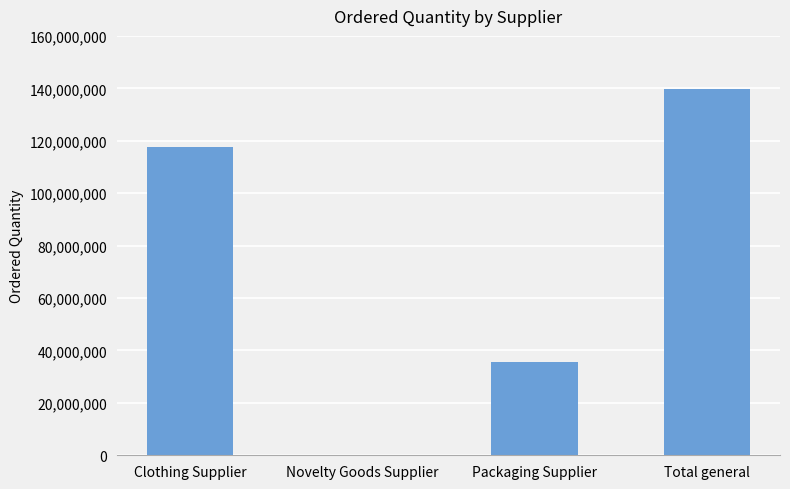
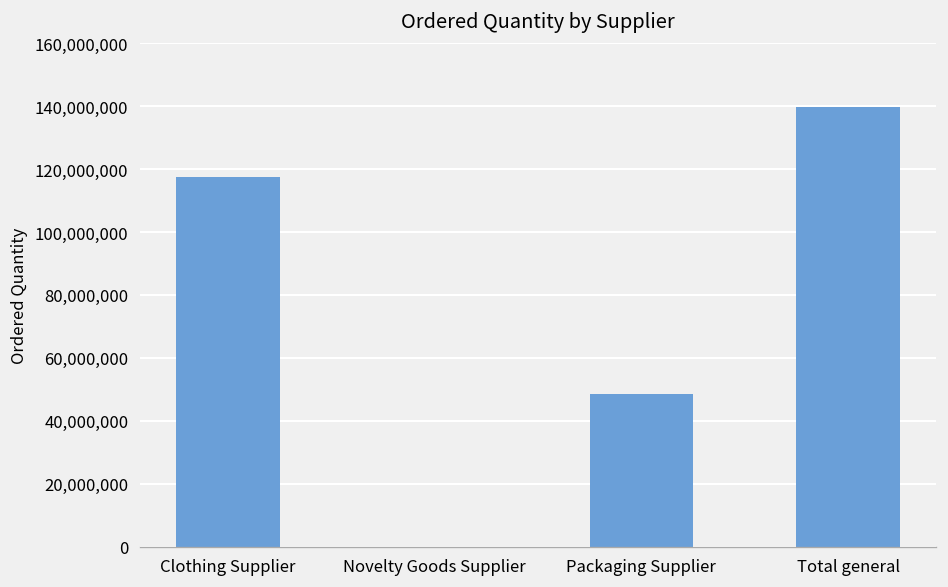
Packaging Supplier: 36,000,000 -> 49,000,000
